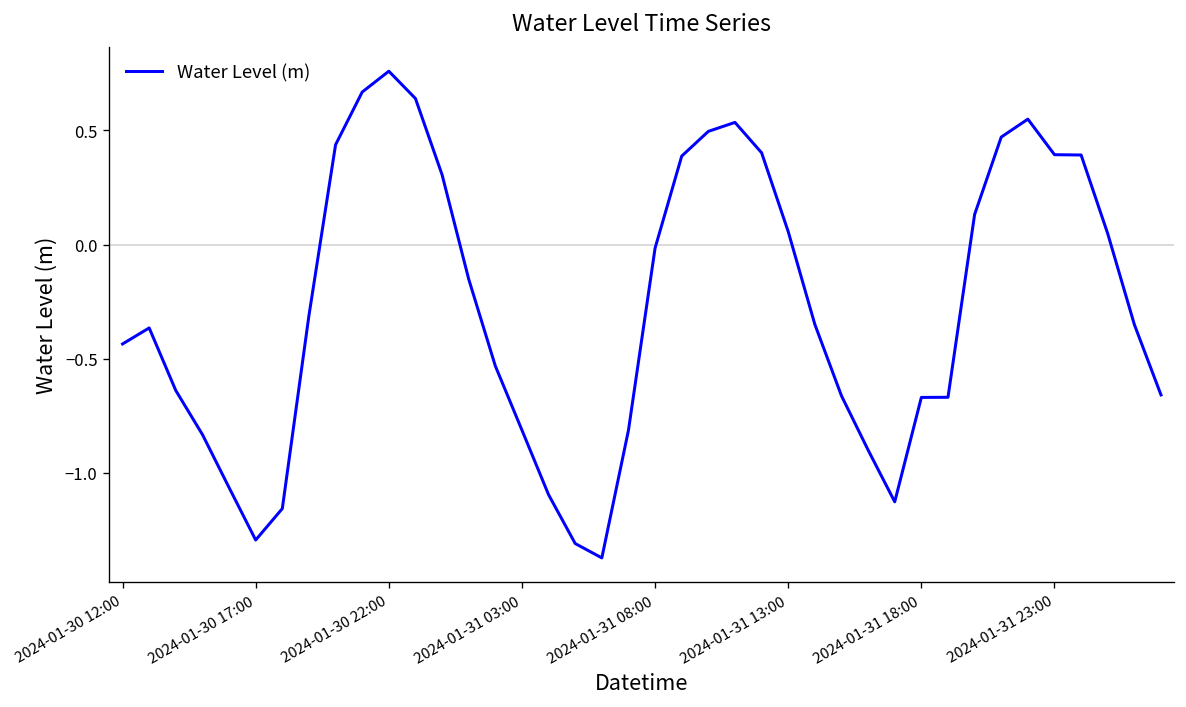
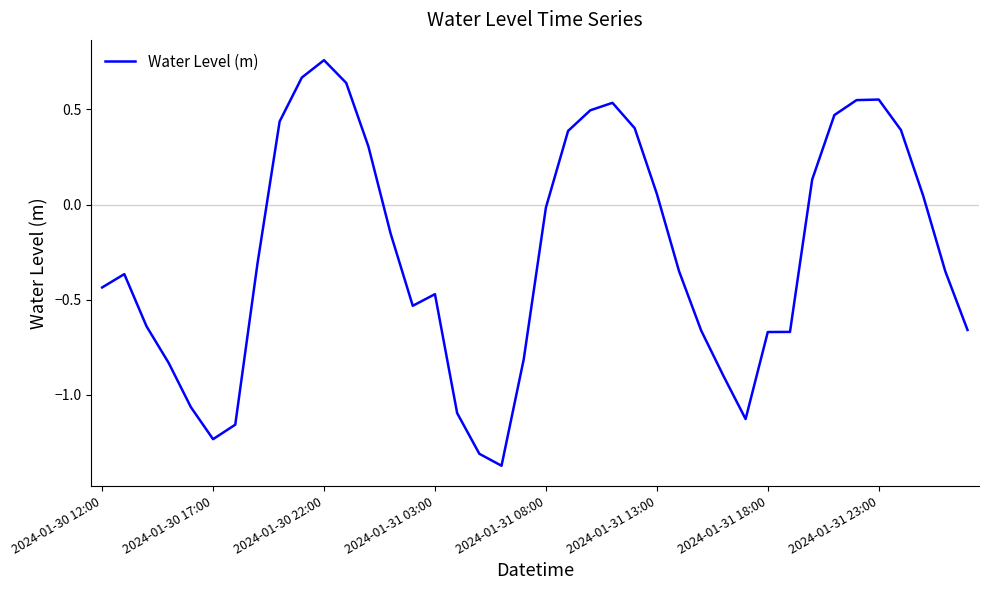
2024-01-30 17:00: -1.29 -> -1.23
2024-01-31 03:00: -0.81 -> -0.47
2024-01-31 23:00: 0.39 -> 0.55
